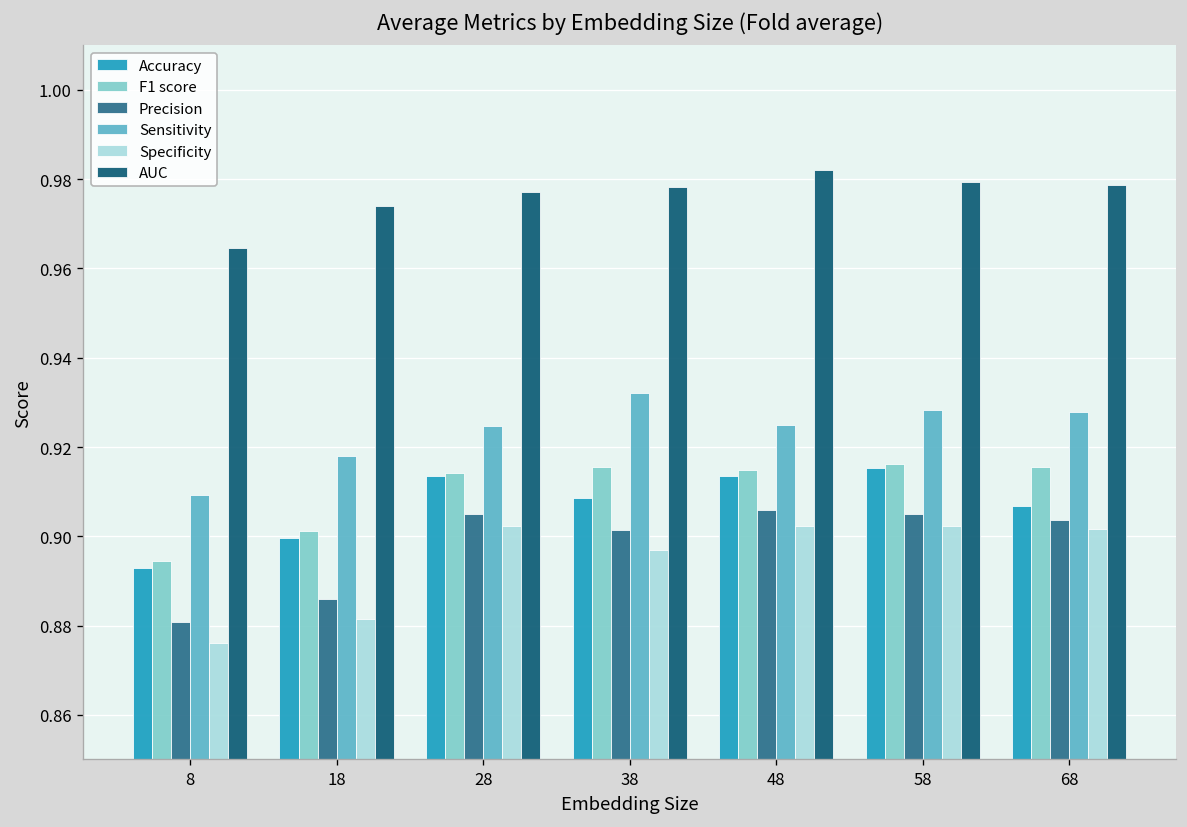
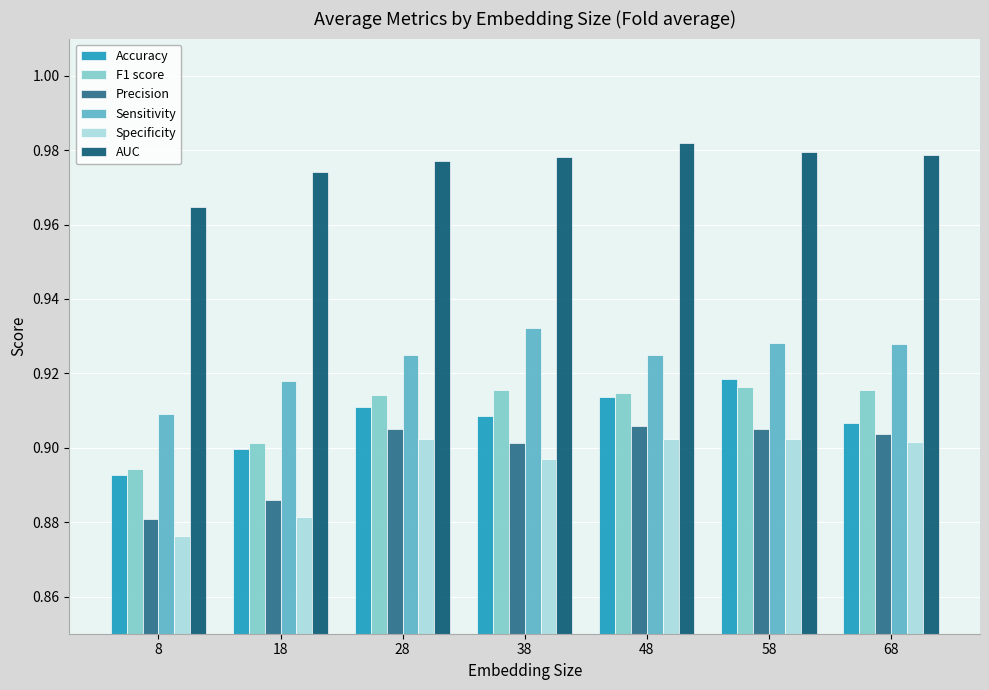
Accuracy, 28: 0.913 -> 0.911
Accuracy, 58: 0.915 -> 0.918
